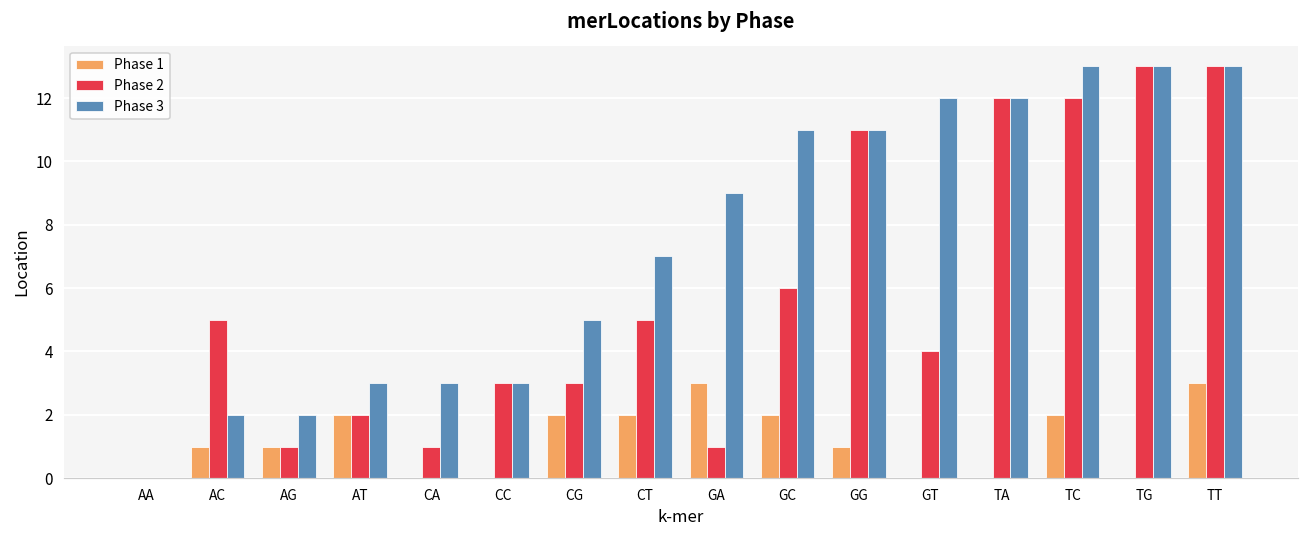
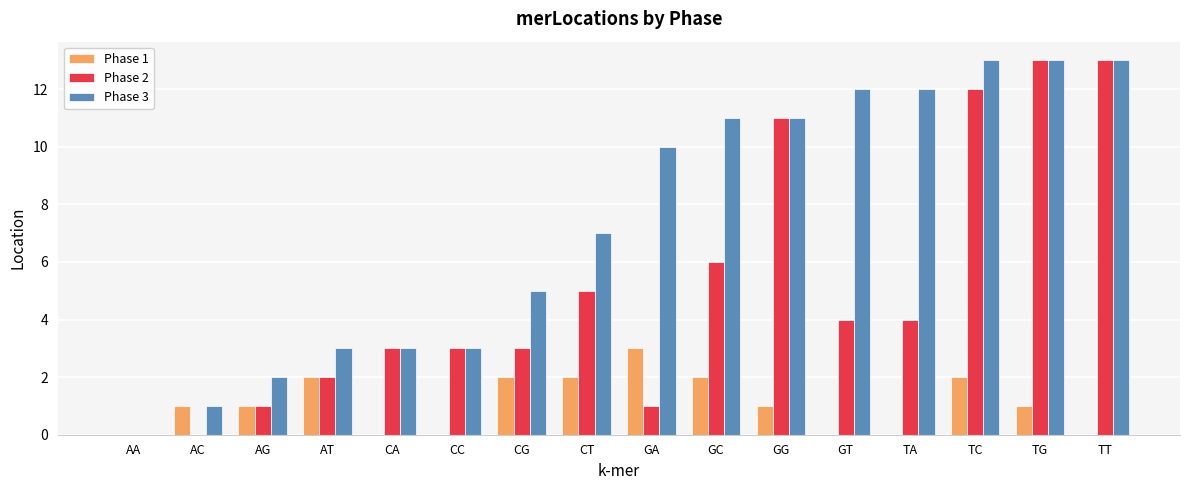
Phase 2, AC: 5 -> 0
Phase 3, AC: 2 -> 1
Phase 2, CA: 1 -> 3
Phase 3, GA: 9 -> 10
Phase 2, TA: 12 -> 4
Phase 1, TG: 0 -> 1
Phase 1, TT: 3 -> 0
